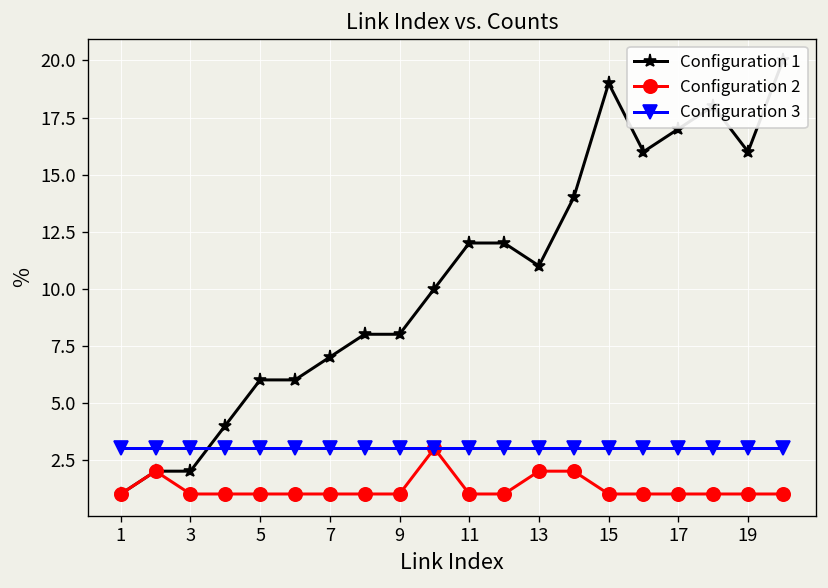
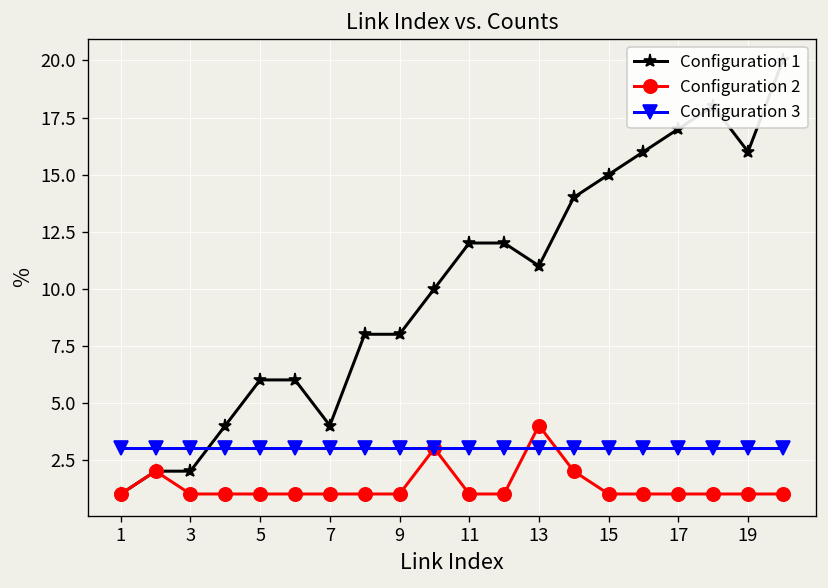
Configuration 1, 7: 7 -> 4
Configuration 2, 13: 2 -> 4
Configuration 1, 15: 19 -> 15
